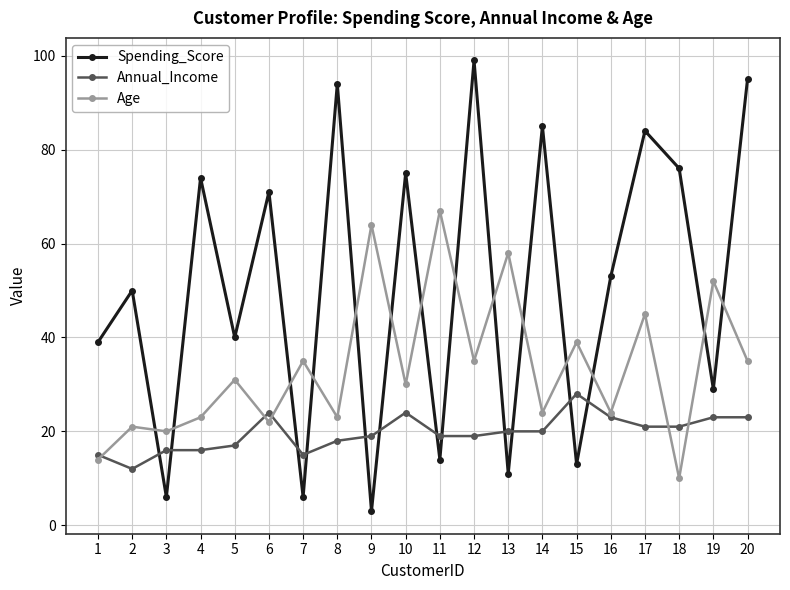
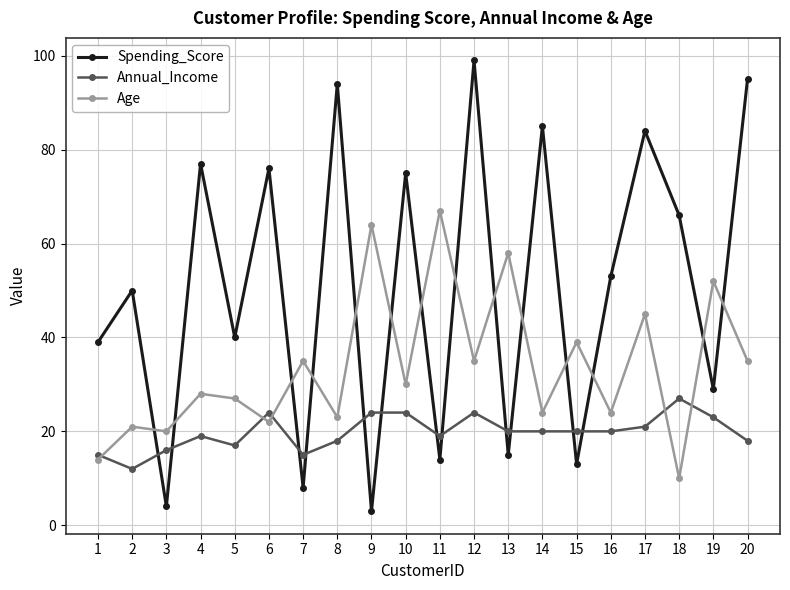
Spending_Score, 3: 6 -> 4
Spending_Score, 4: 74 -> 77
Annual_Income, 4: 16 -> 19
Age, 4: 23 -> 28
Age, 5: 31 -> 27
Spending_Score, 6: 71 -> 76
Spending_Score, 7: 6 -> 8
Annual_Income, 9: 19 -> 24
Annual_Income, 12: 19 -> 24
Spending_Score, 13: 11 -> 15
Annual_Income, 15: 28 -> 20
Annual_Income, 16: 23 -> 20
Spending_Score, 18: 76 -> 66
Annual_Income, 18: 21 -> 27
Annual_Income, 20: 23 -> 18
